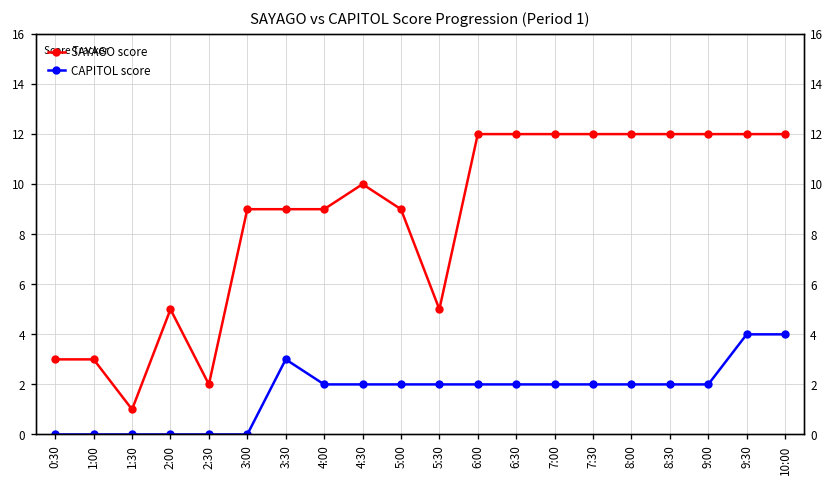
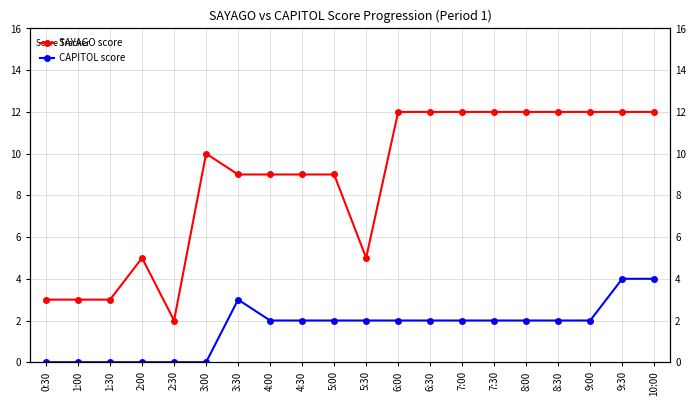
SAYAGO score, 1:30: 1 -> 3
SAYAGO score, 3:00: 9 -> 10
SAYAGO score, 4:30: 10 -> 9
